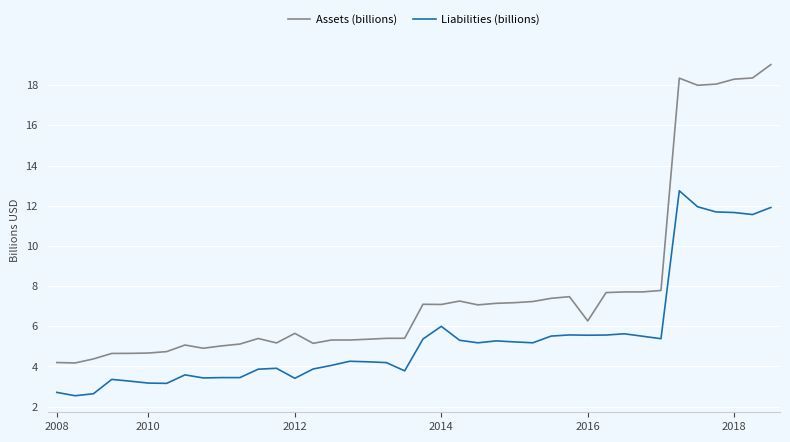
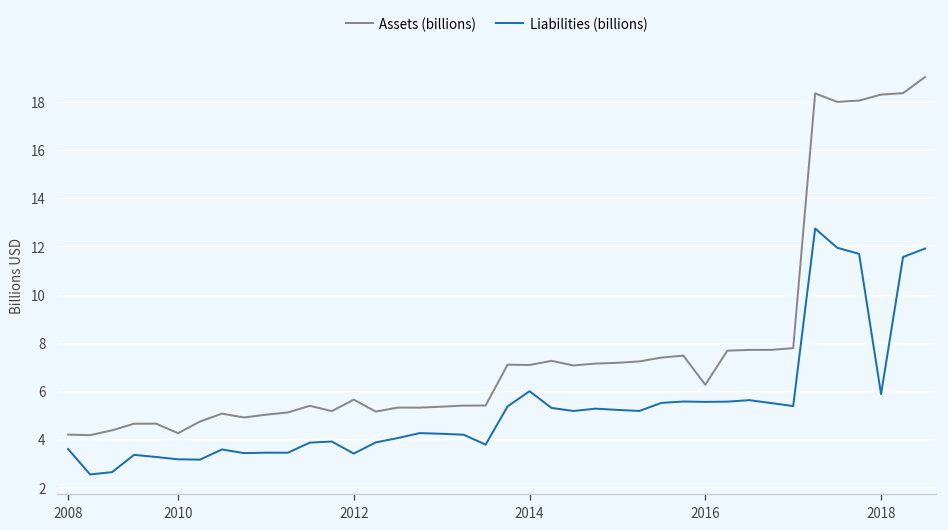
Liabilities (billions), 2008: 2.7 -> 3.6
Assets (billions), 2010: 4.7 -> 4.3
Liabilities (billions), 2018: 11.7 -> 5.9
